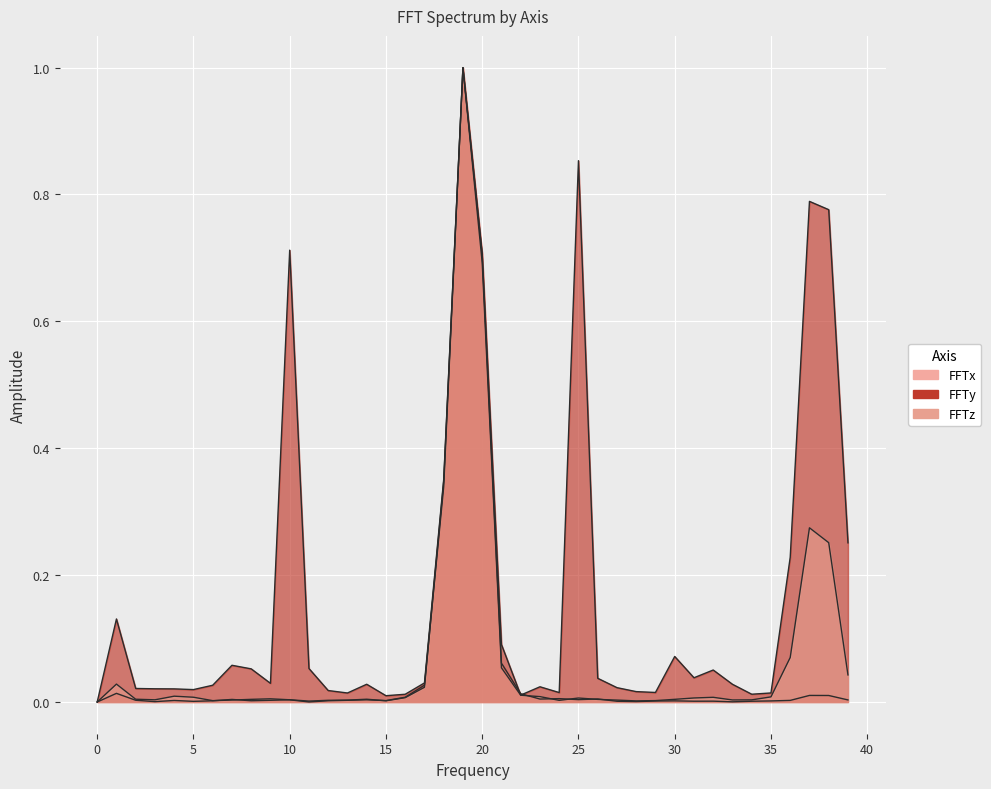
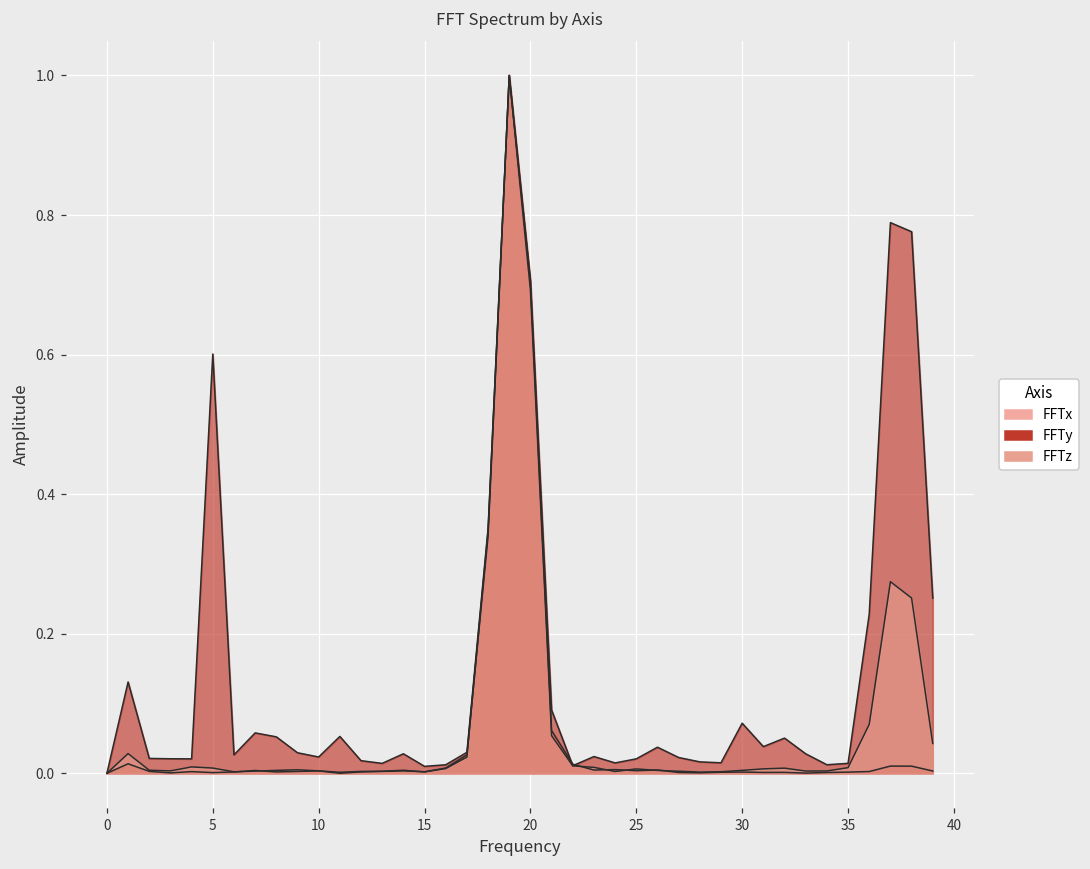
FFTy, 5: 0.02 -> 0.60
FFTy, 10: 0.71 -> 0.02
FFTy, 25: 0.85 -> 0.02
